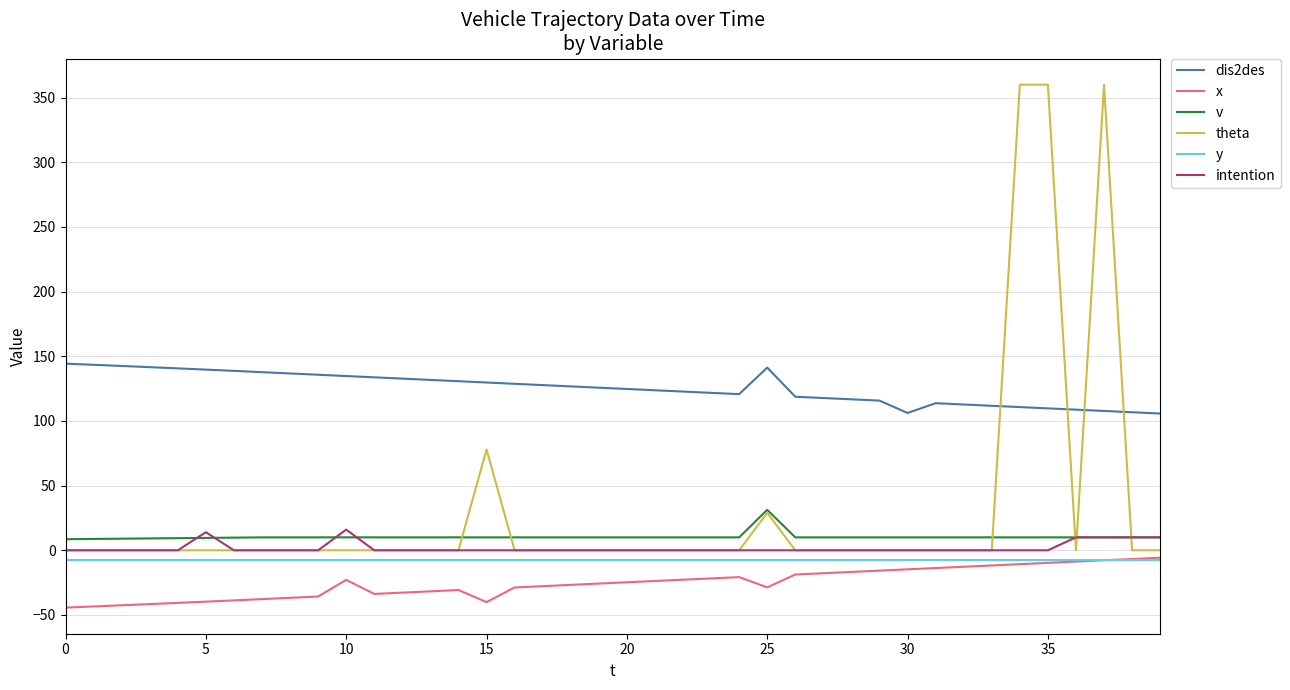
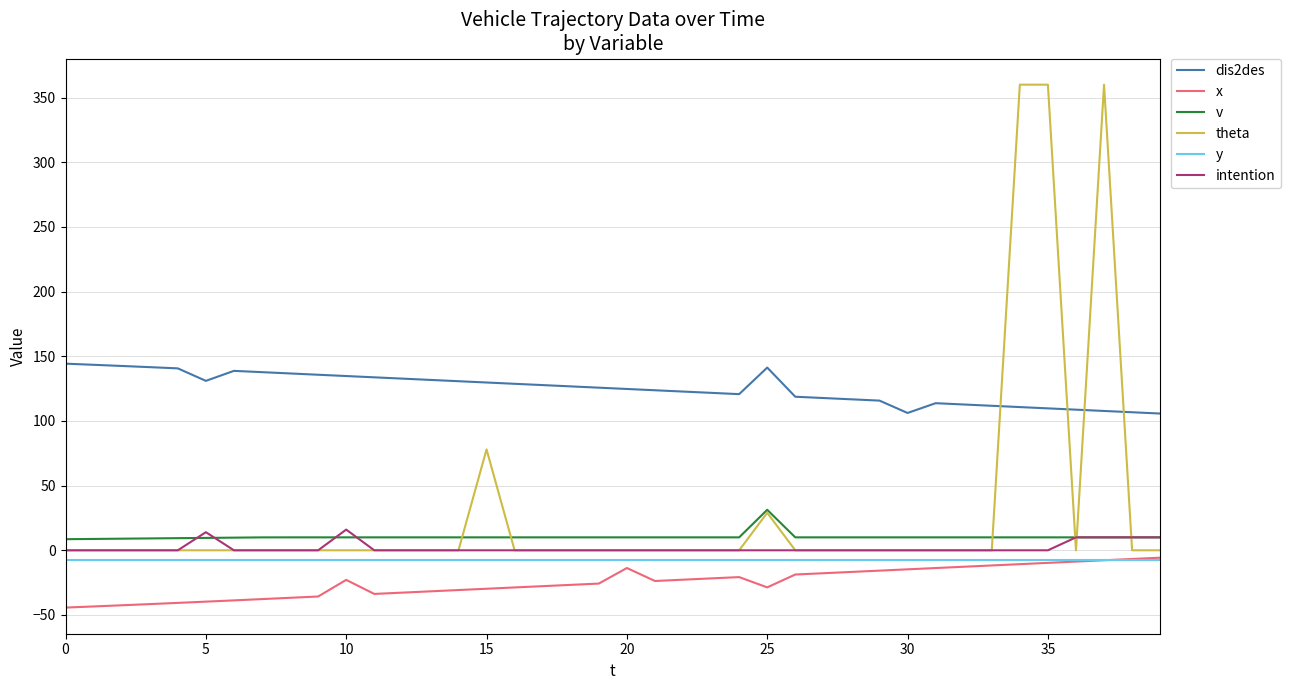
dis2des, 5: 140 -> 131
x, 15: -40 -> -30
x, 20: -25 -> -14
